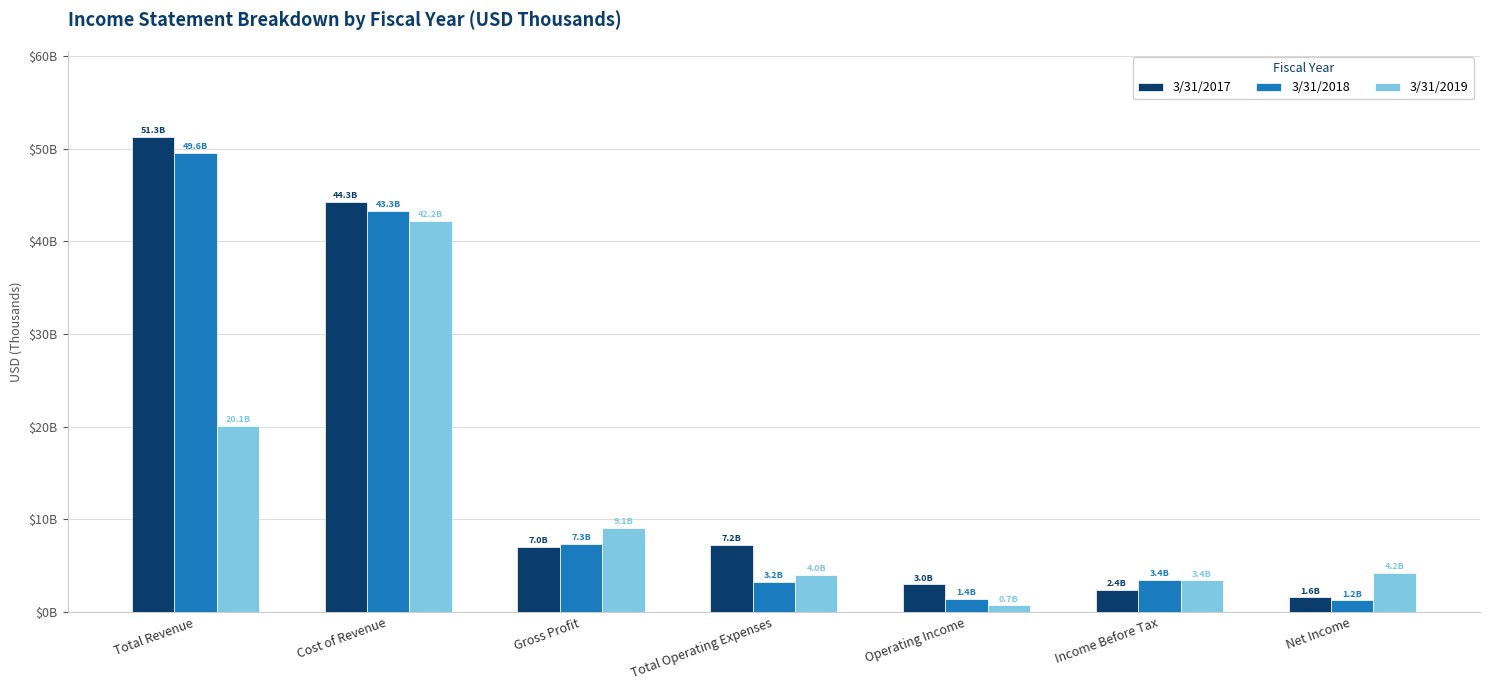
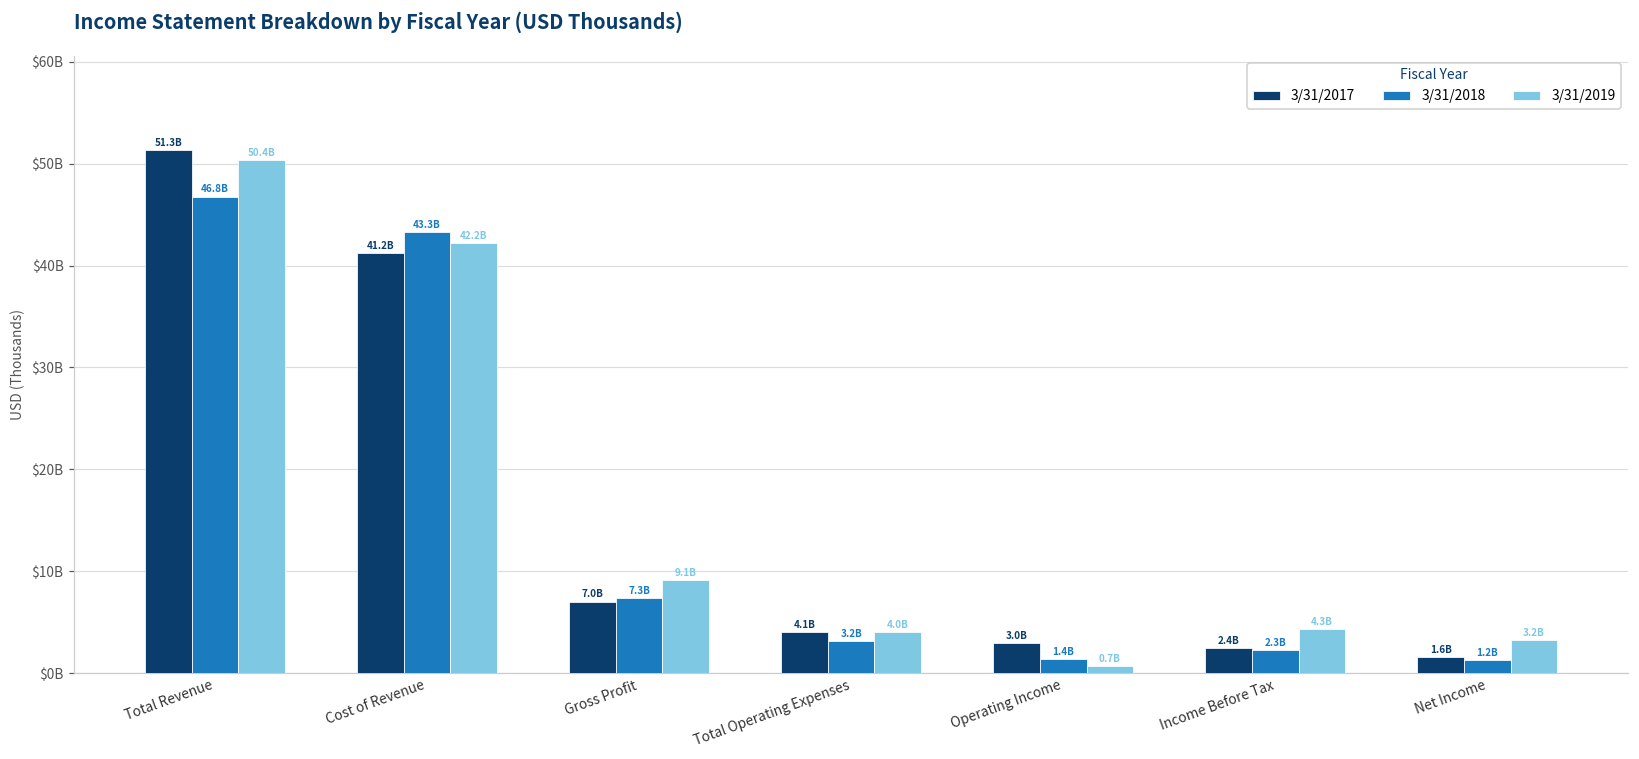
3/31/2018, Total Revenue: 49.6B -> 46.8B
3/31/2019, Total Revenue: 20.1B -> 50.4B
3/31/2017, Cost of Revenue: 44.3B -> 41.2B
3/31/2017, Total Operating Expenses: 7.2B -> 4.1B
3/31/2018, Income Before Tax: 3.4B -> 2.3B
3/31/2019, Income Before Tax: 3.4B -> 4.3B
3/31/2019, Net Income: 4.2B -> 3.2B
